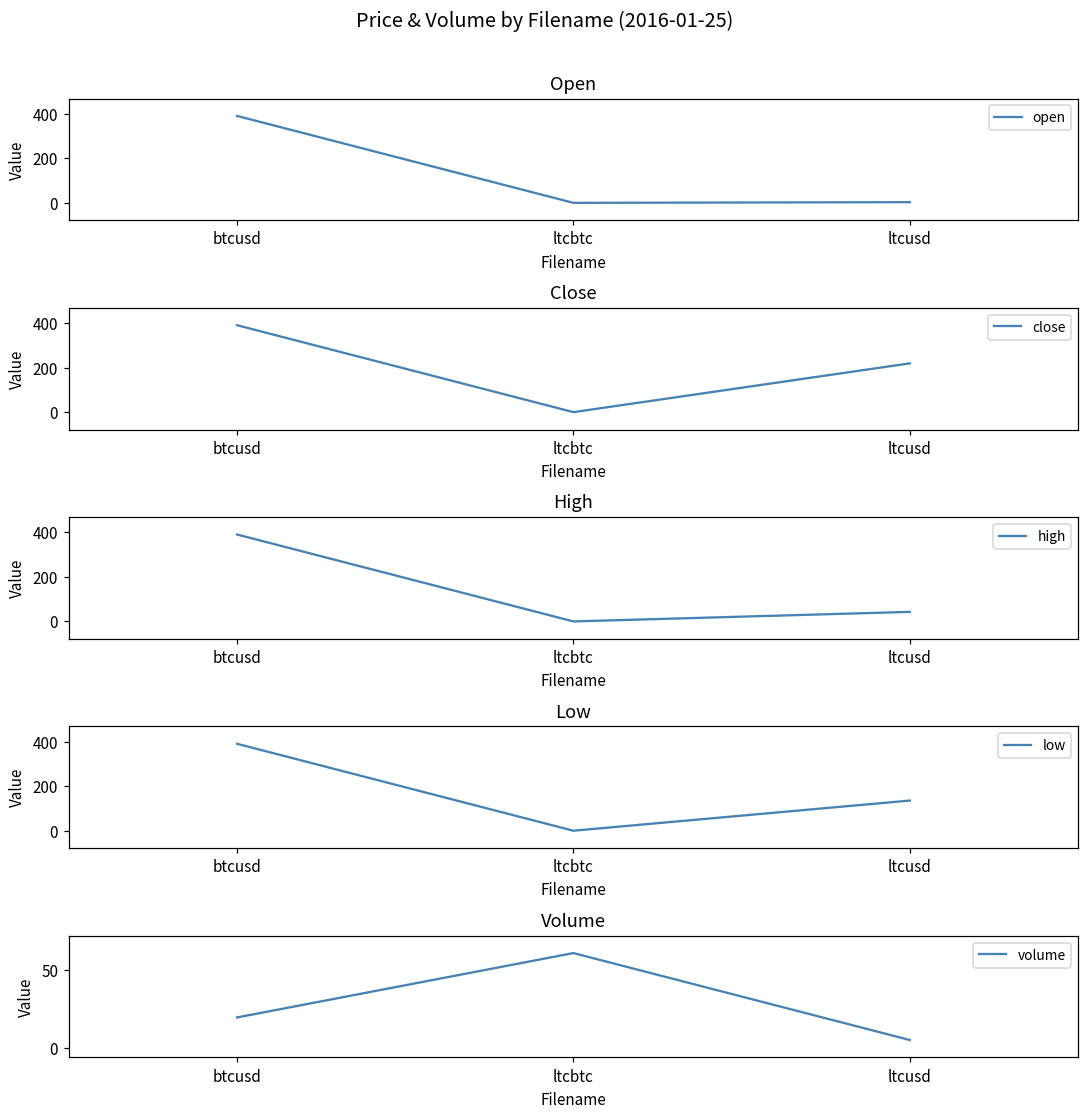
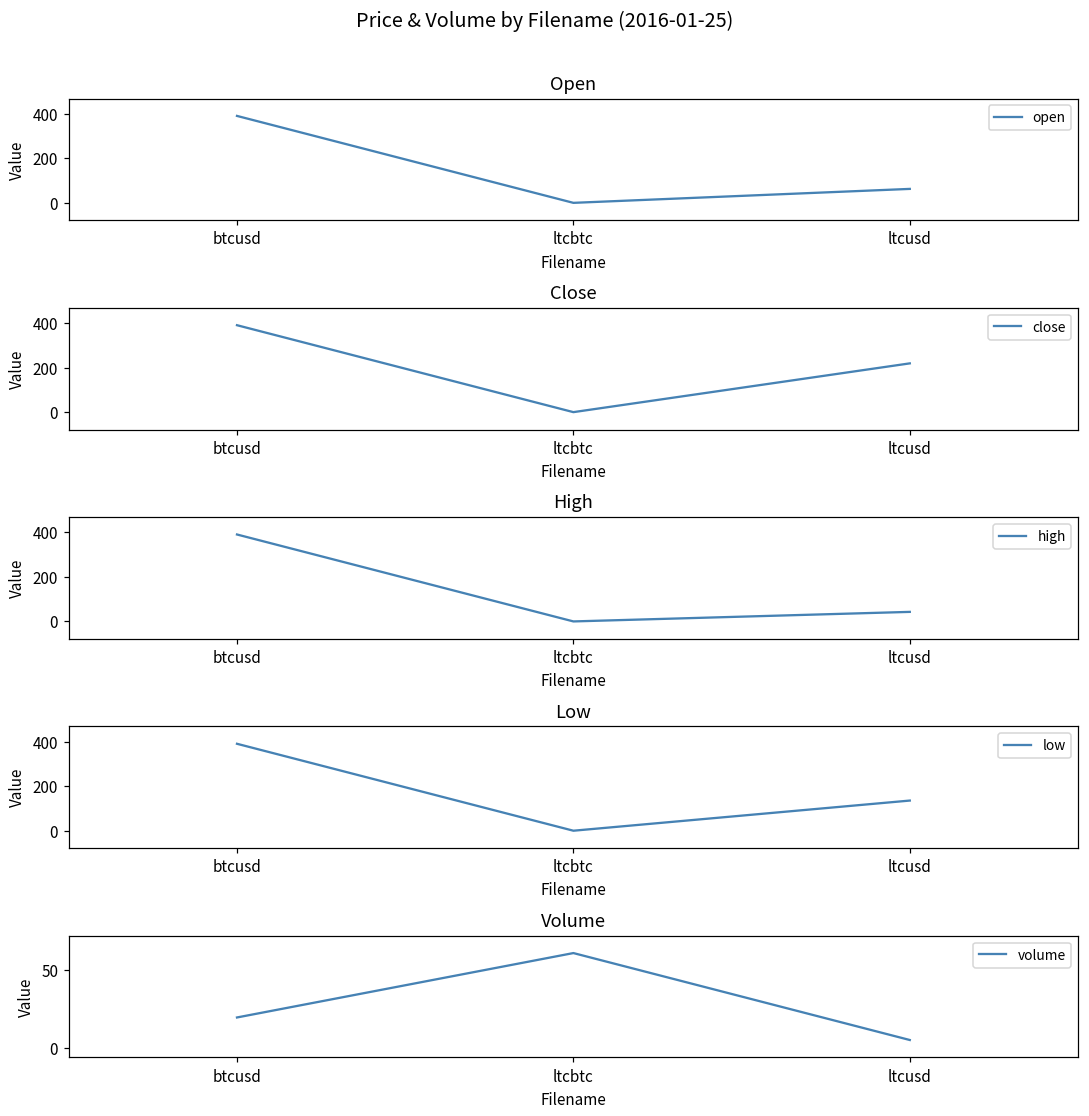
Open, ltcusd: 0 -> 60
